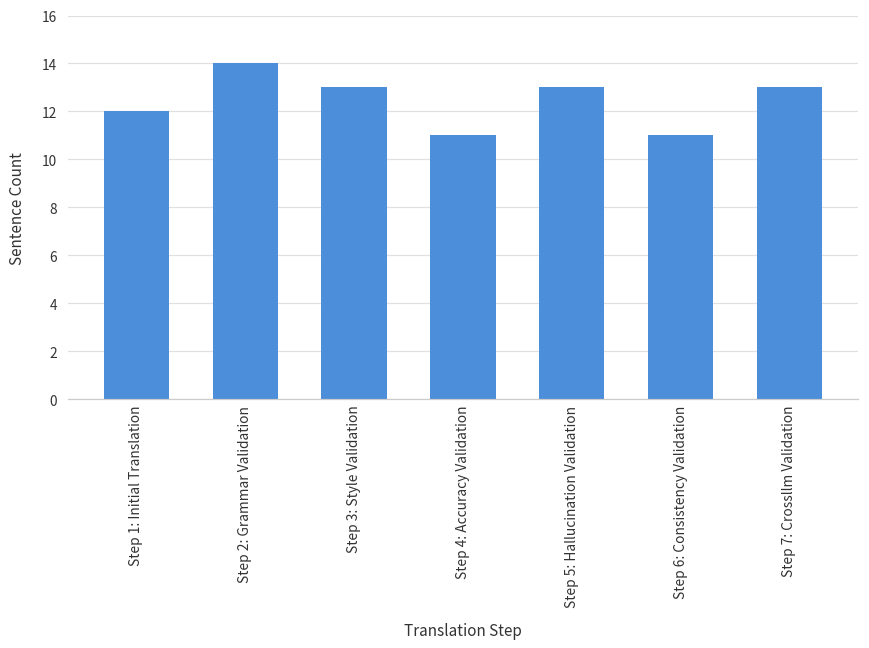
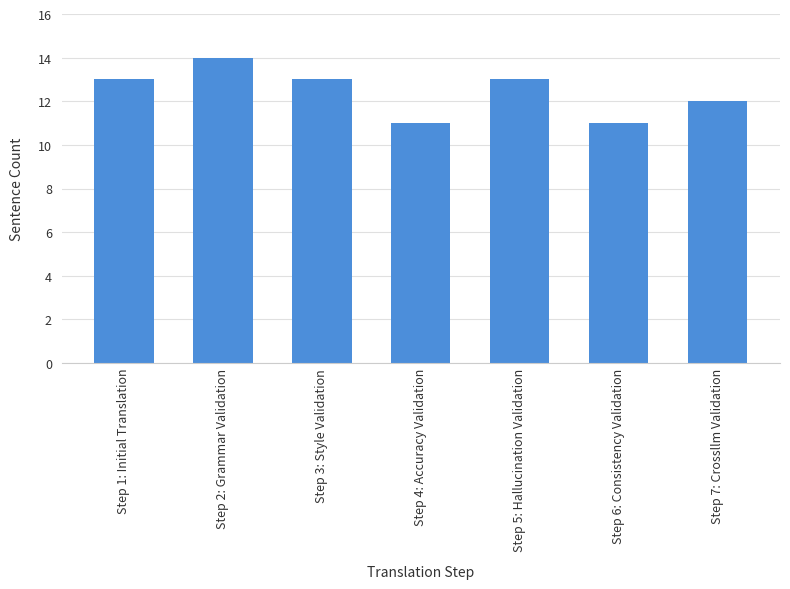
Step 1: Initial Translation: 12 -> 13
Step 7: Crossllm Validation: 13 -> 12
